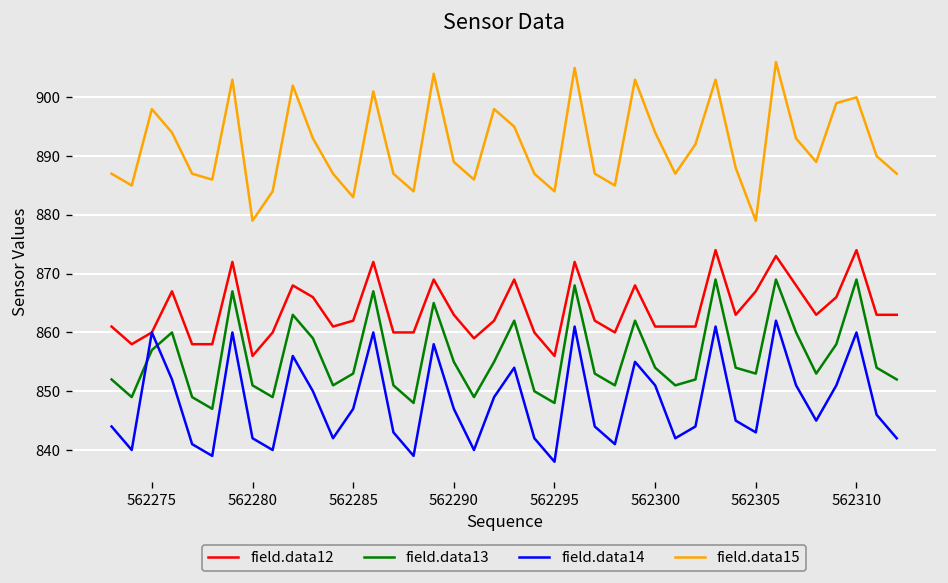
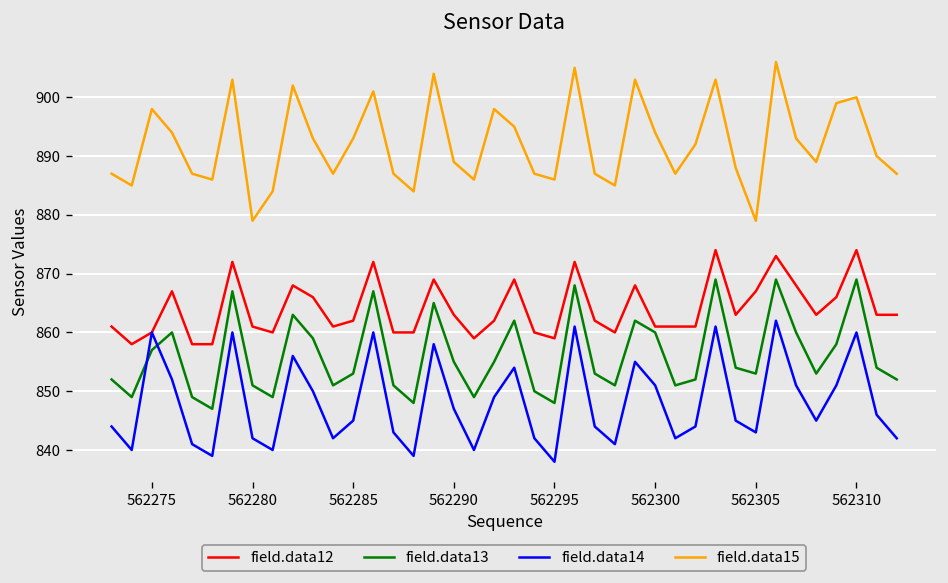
field.data12, 562280: 856 -> 861
field.data14, 562285: 847 -> 845
field.data15, 562285: 883 -> 893
field.data12, 562295: 856 -> 859
field.data15, 562295: 884 -> 886
field.data13, 562300: 854 -> 860
